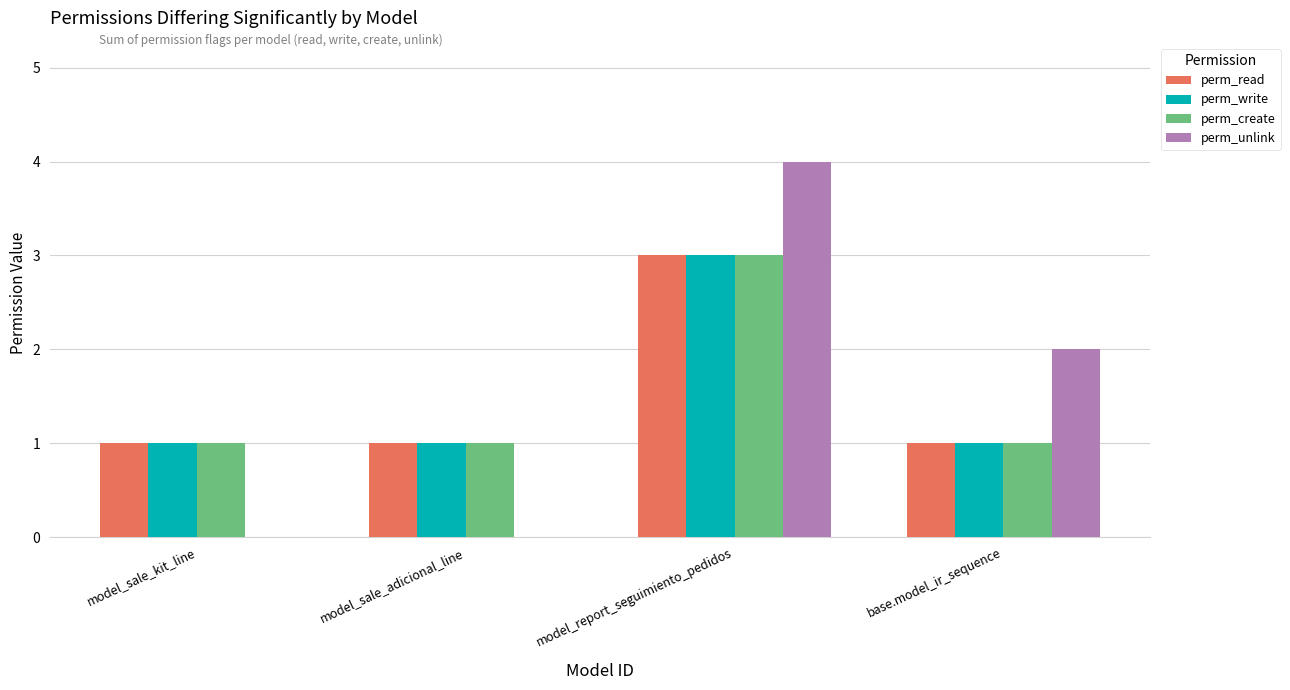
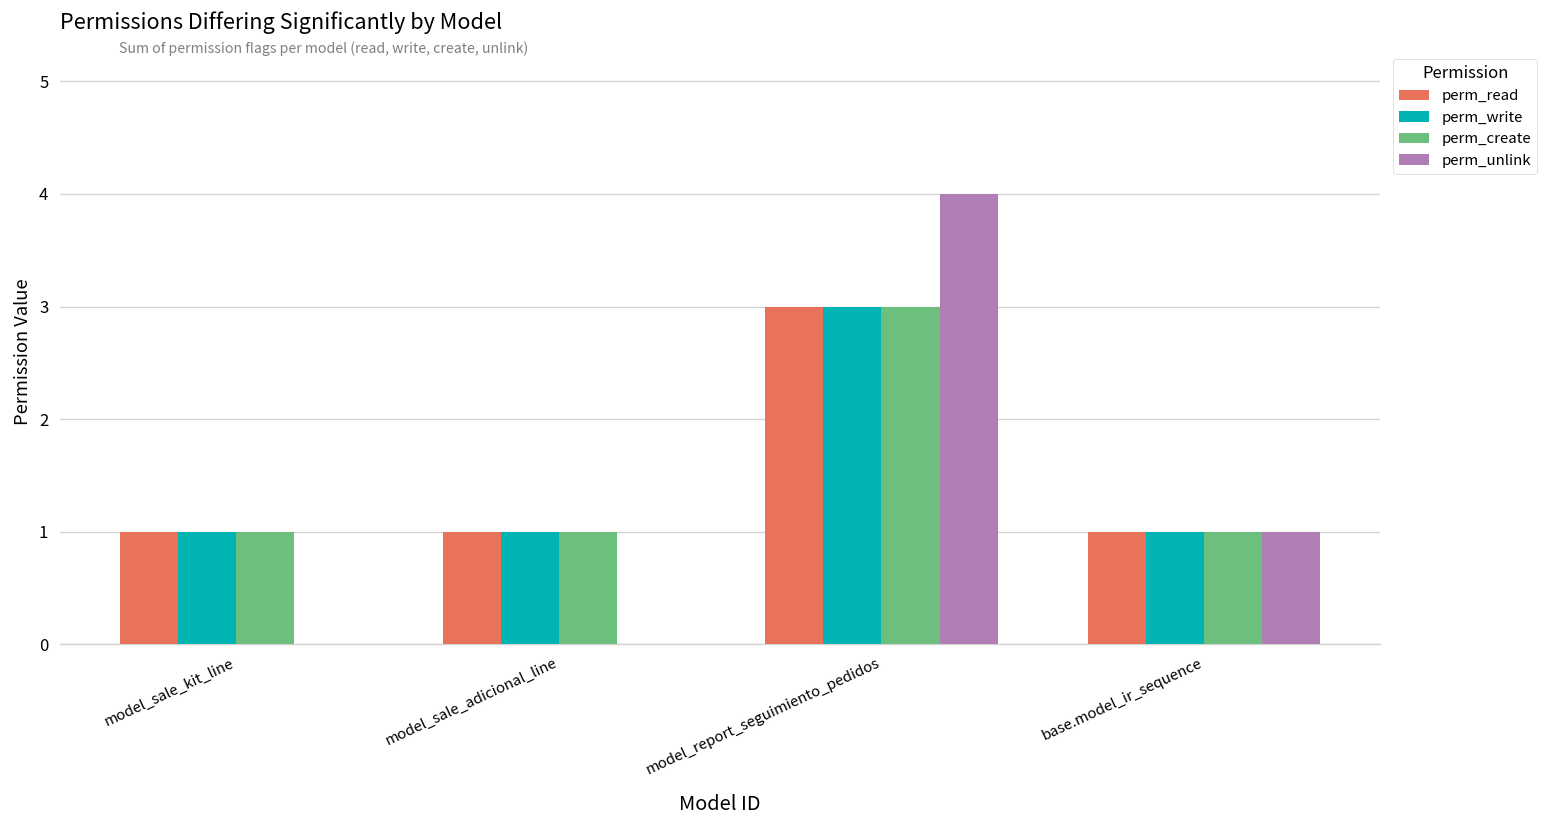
perm_unlink, base.model_ir_sequence: 2 -> 1
